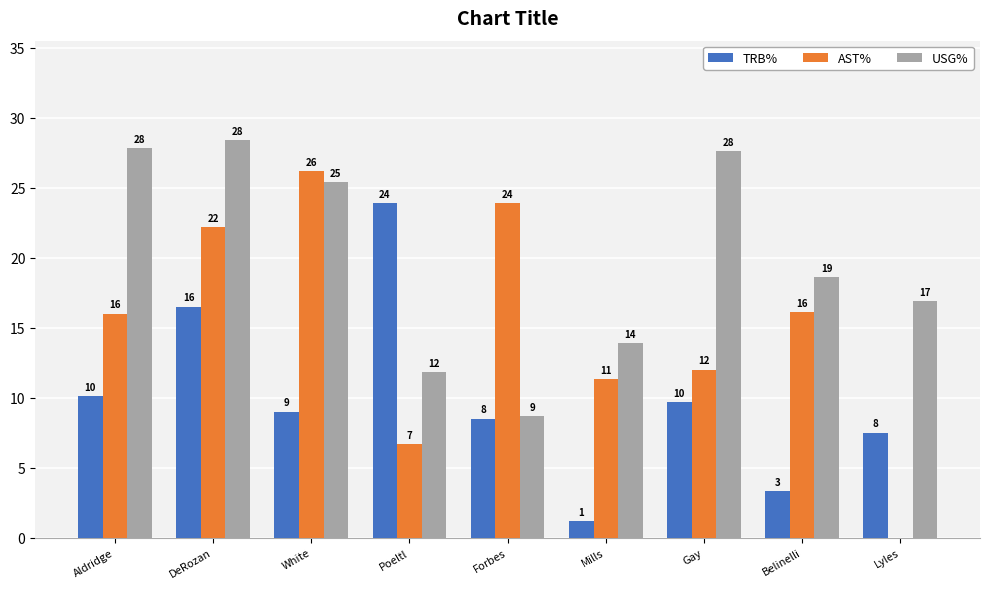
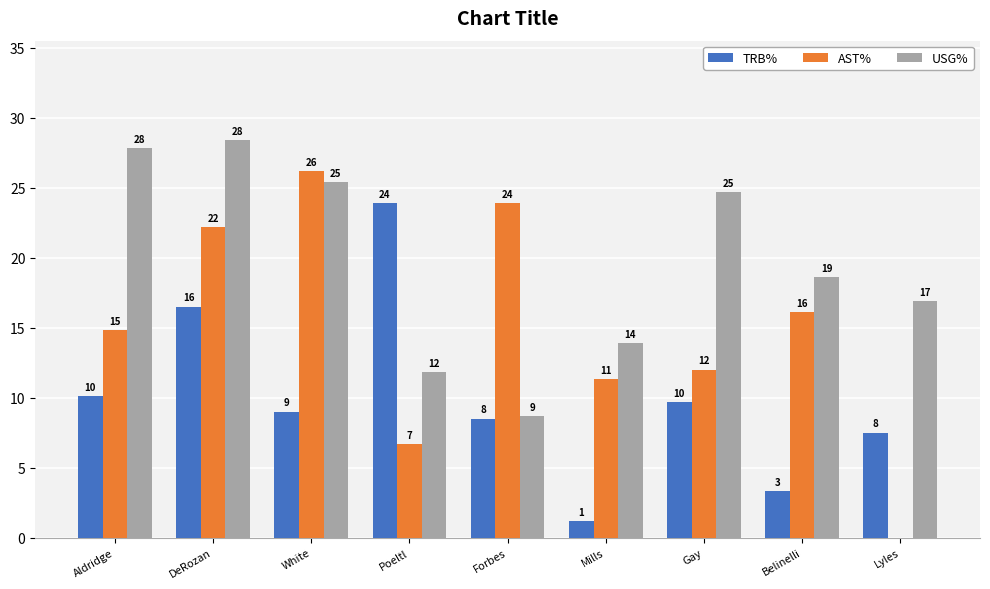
AST%, Aldridge: 16 -> 15
USG%, Gay: 28 -> 25
